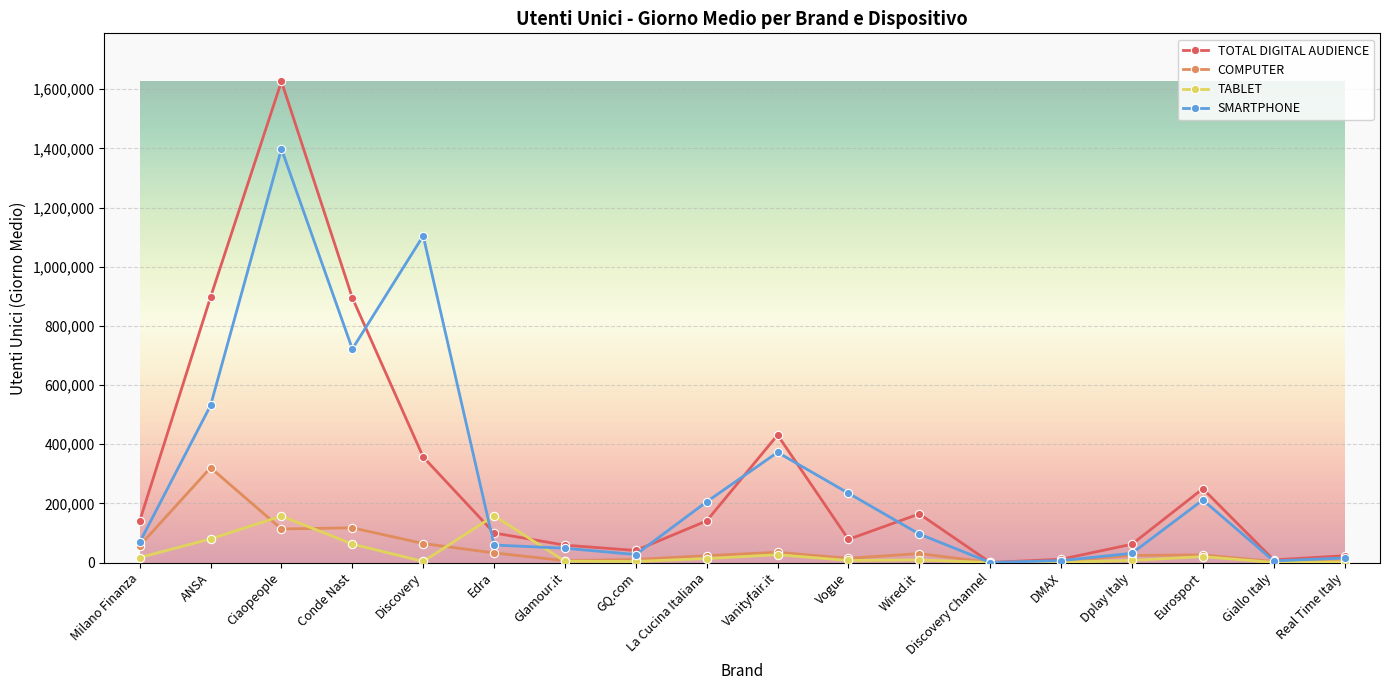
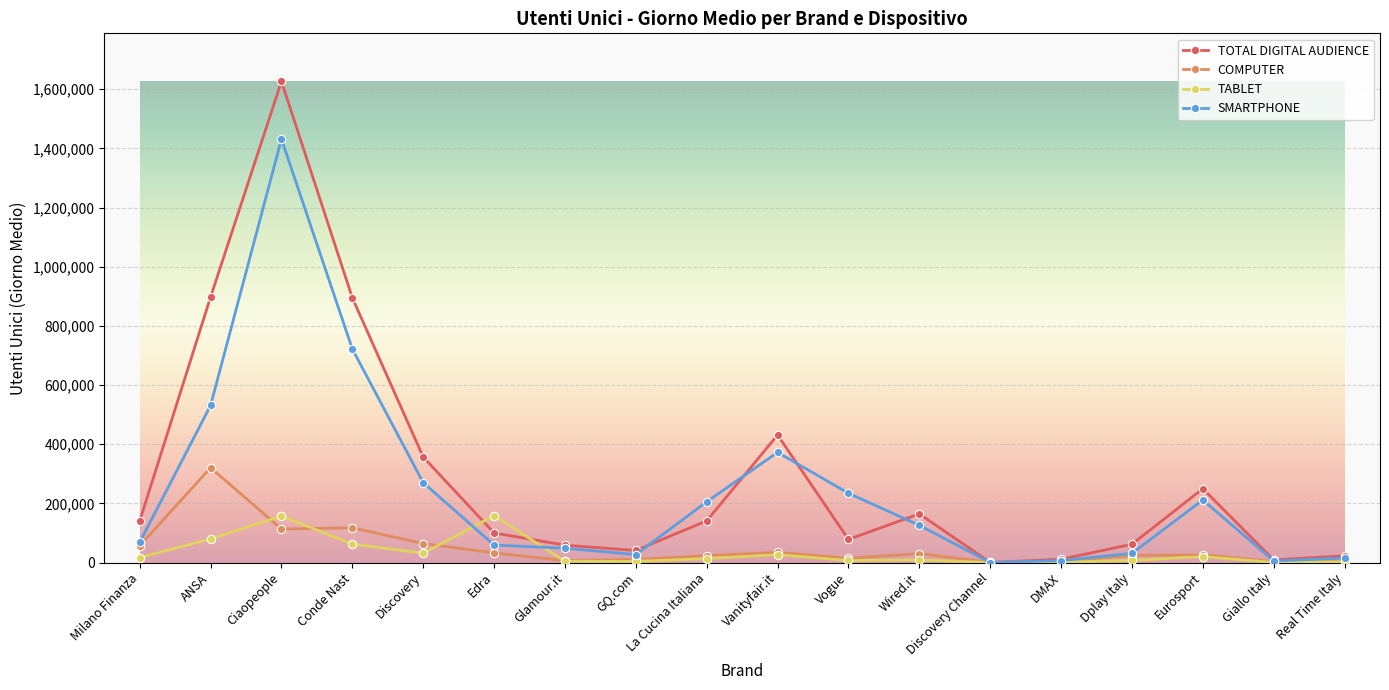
SMARTPHONE, Ciaopeople: 1,400,000 -> 1,430,000
TABLET, Discovery: 0 -> 30,000
SMARTPHONE, Discovery: 1,100,000 -> 270,000
SMARTPHONE, Wired.it: 100,000 -> 130,000
